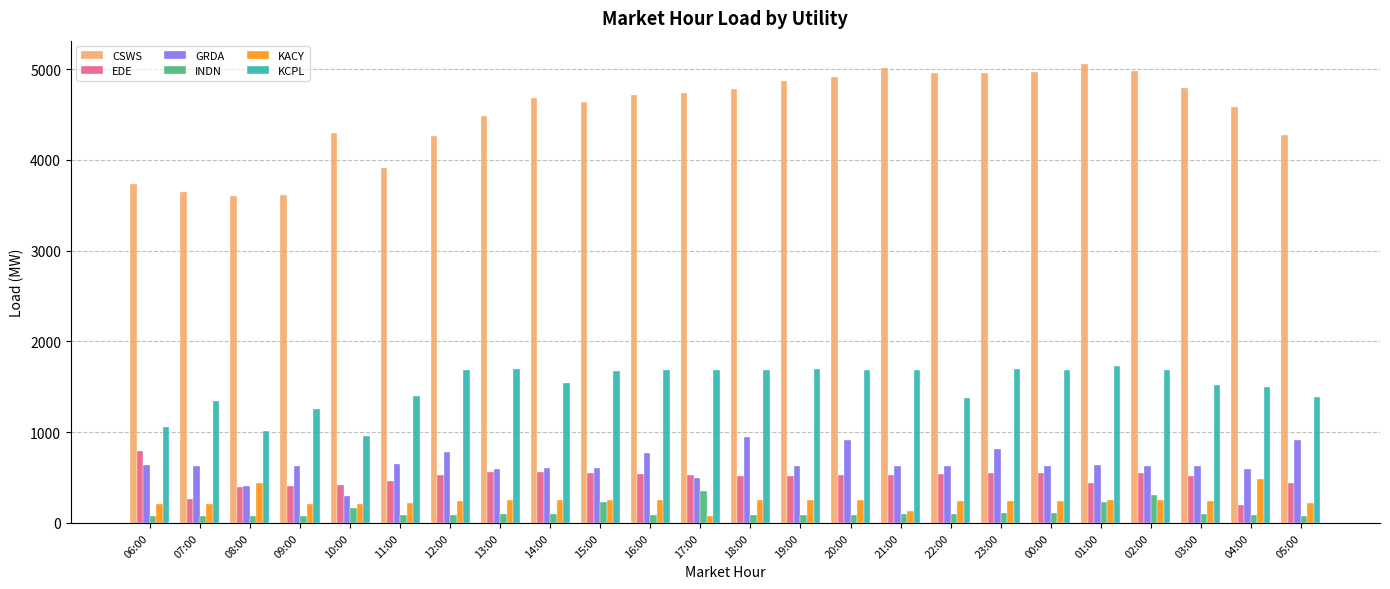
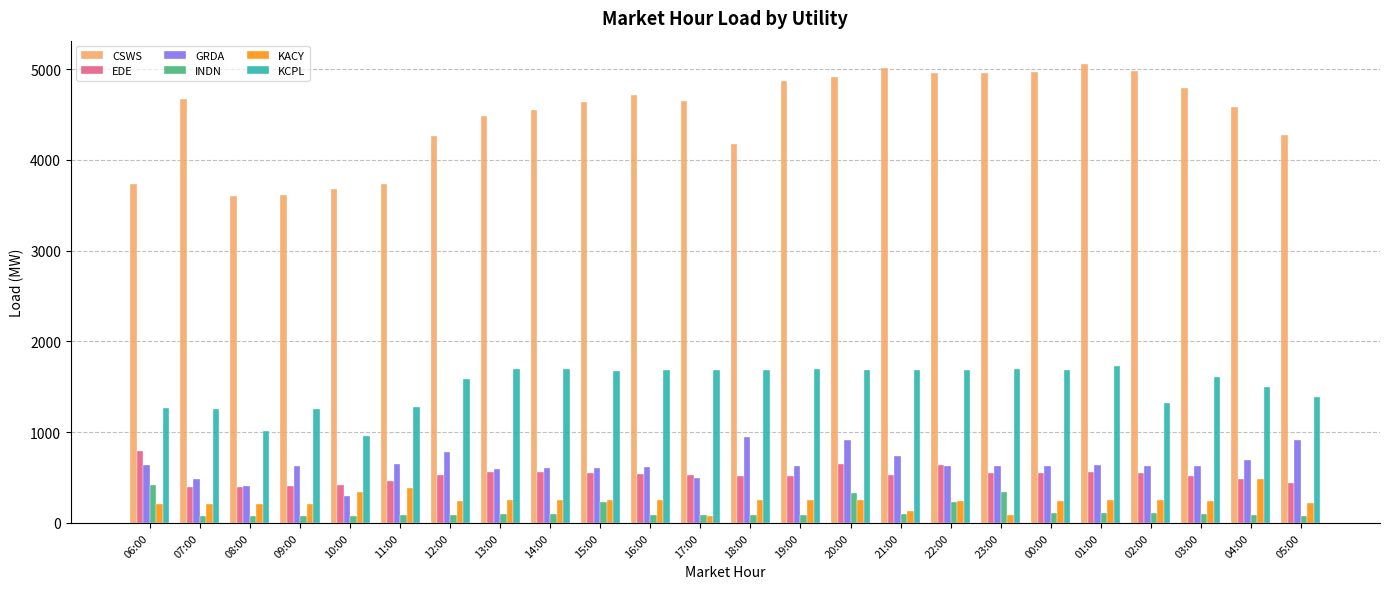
INDN, 06:00: 100 -> 400
KCPL, 06:00: 1100 -> 1300
CSWS, 07:00: 3600 -> 4700
EDE, 07:00: 300 -> 400
GRDA, 07:00: 600 -> 500
KCPL, 07:00: 1340 -> 1250
KACY, 08:00: 400 -> 200
CSWS, 10:00: 4300 -> 3700
INDN, 10:00: 200 -> 100
KACY, 10:00: 200 -> 300
CSWS, 11:00: 3900 -> 3700
KACY, 11:00: 200 -> 400
KCPL, 11:00: 1400 -> 1300
KCPL, 12:00: 1700 -> 1600
CSWS, 14:00: 4700 -> 4600
KCPL, 14:00: 1500 -> 1700
GRDA, 16:00: 800 -> 600
CSWS, 17:00: 4740 -> 4650
INDN, 17:00: 400 -> 100
CSWS, 18:00: 4800 -> 4200
EDE, 20:00: 500 -> 600
INDN, 20:00: 100 -> 300
GRDA, 21:00: 600 -> 700
EDE, 22:00: 500 -> 600
INDN, 22:00: 100 -> 200
KCPL, 22:00: 1400 -> 1700
GRDA, 23:00: 800 -> 600
INDN, 23:00: 100 -> 300
KACY, 23:00: 200 -> 100
EDE, 01:00: 400 -> 600
INDN, 01:00: 200 -> 100
INDN, 02:00: 300 -> 100
KCPL, 02:00: 1700 -> 1300
KCPL, 03:00: 1500 -> 1600
EDE, 04:00: 200 -> 500
GRDA, 04:00: 600 -> 700
